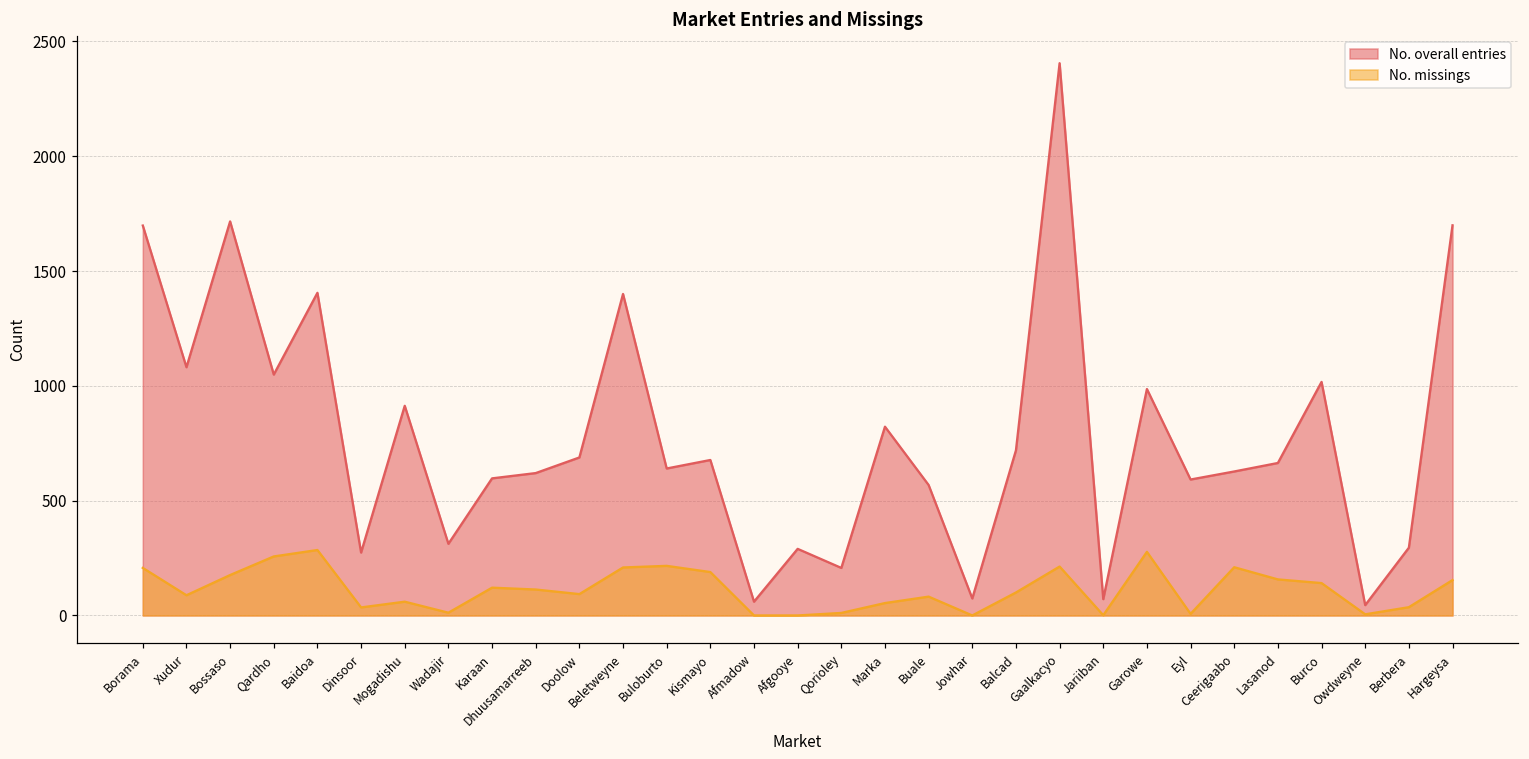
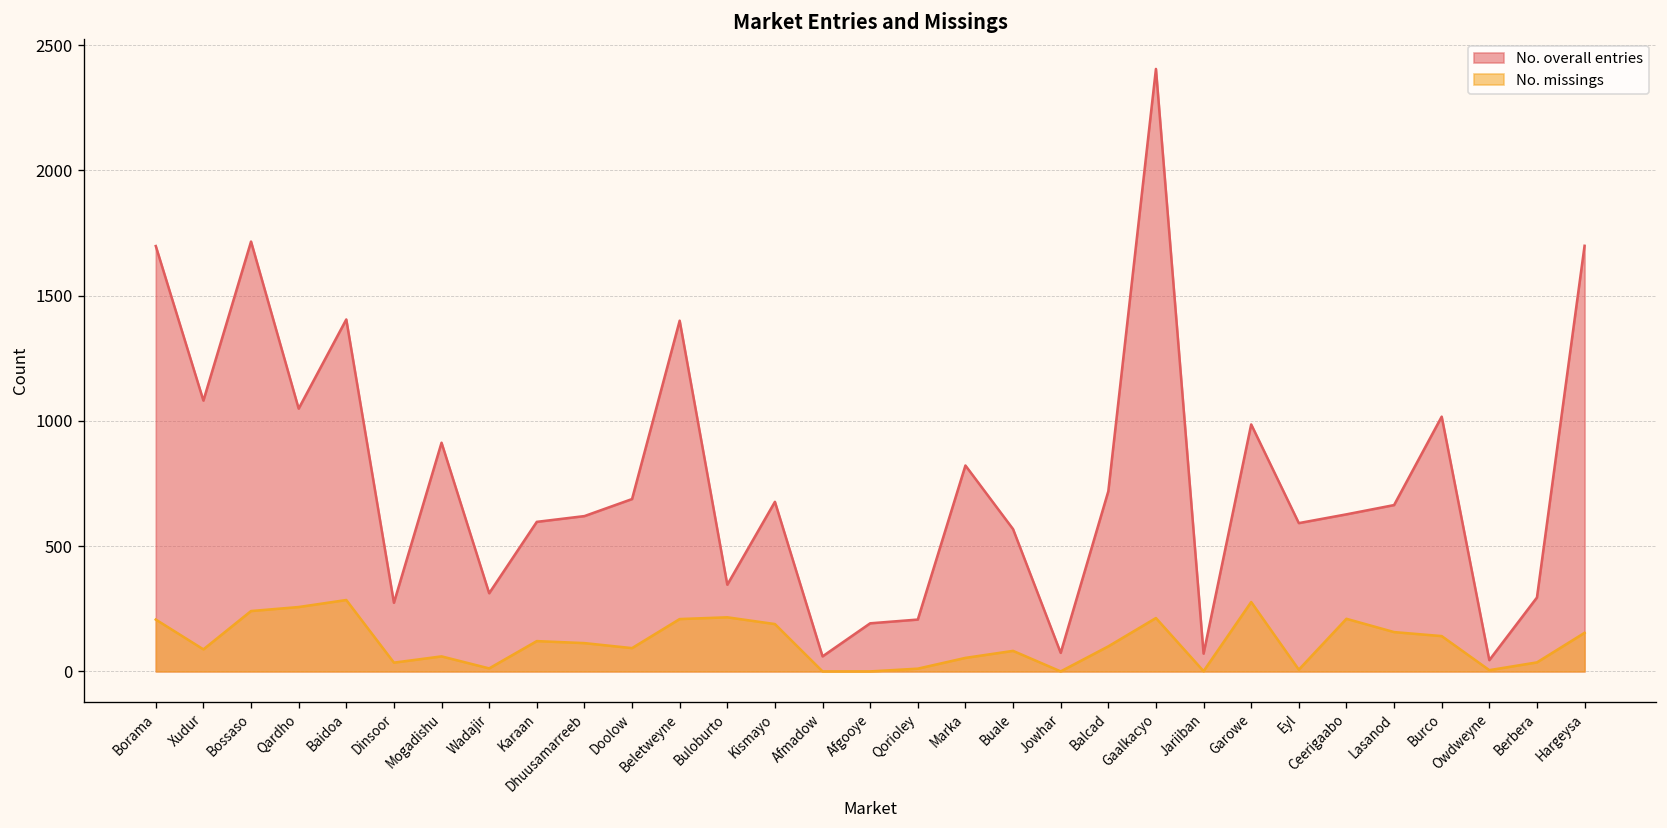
No. missings, Bossaso: 180 -> 240
No. overall entries, Buloburto: 640 -> 350
No. overall entries, Afgooye: 290 -> 190
